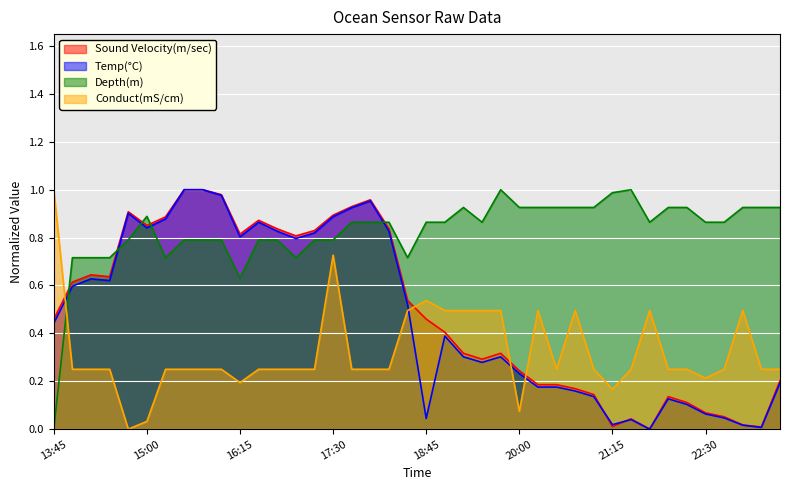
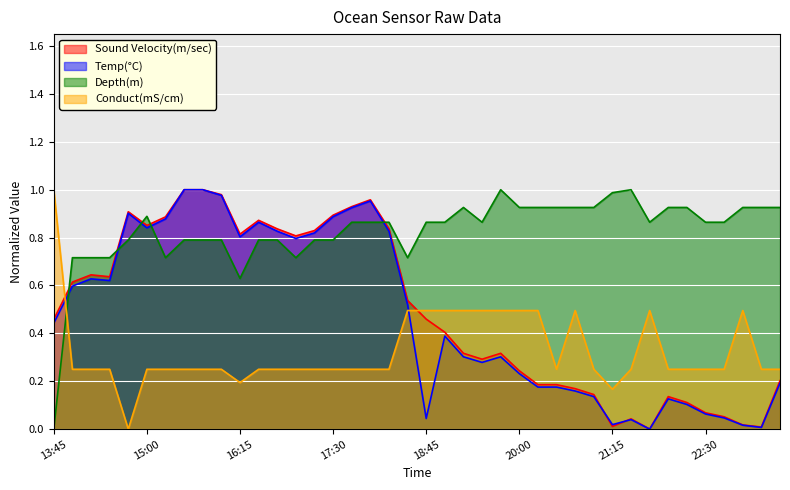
Conduct(mS/cm), 15:00: 0.03 -> 0.25
Conduct(mS/cm), 17:30: 0.73 -> 0.25
Conduct(mS/cm), 18:45: 0.54 -> 0.50
Conduct(mS/cm), 20:00: 0.07 -> 0.50
Conduct(mS/cm), 22:30: 0.21 -> 0.25
